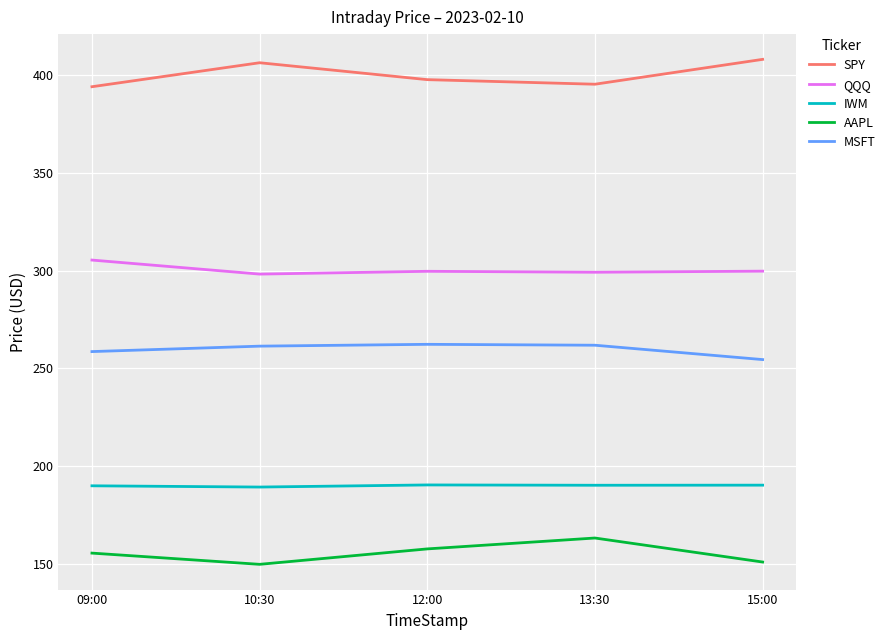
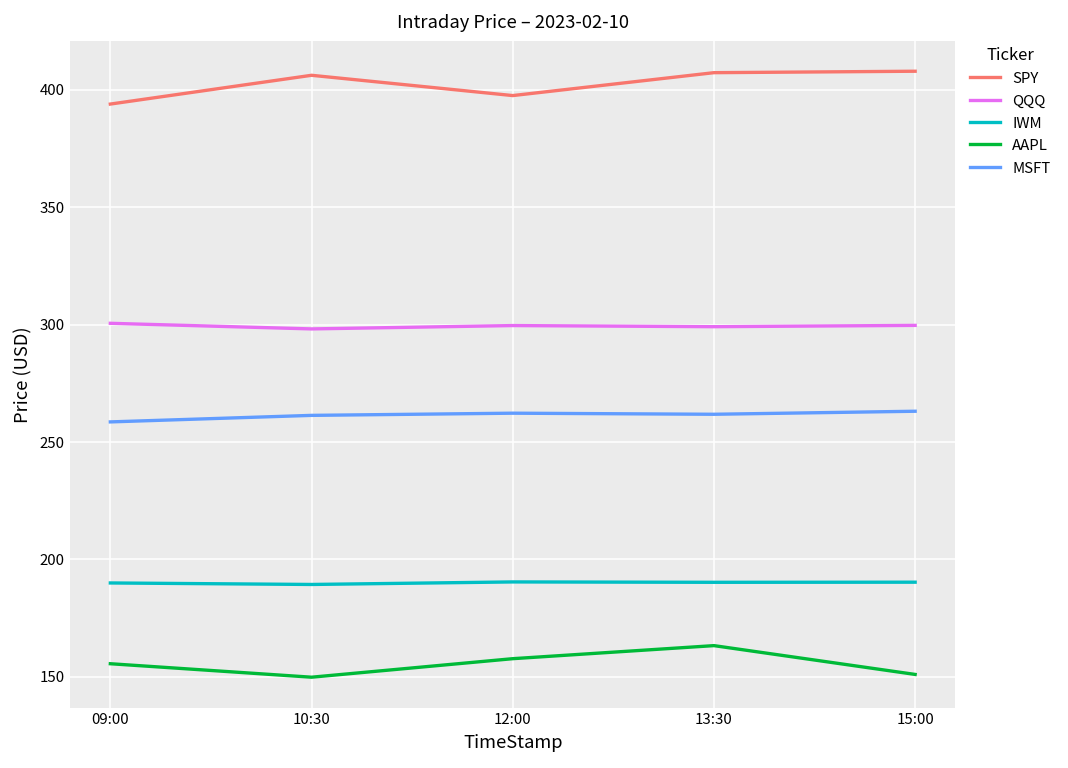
QQQ, 09:00: 305 -> 301
SPY, 13:30: 395 -> 407
MSFT, 15:00: 255 -> 263
